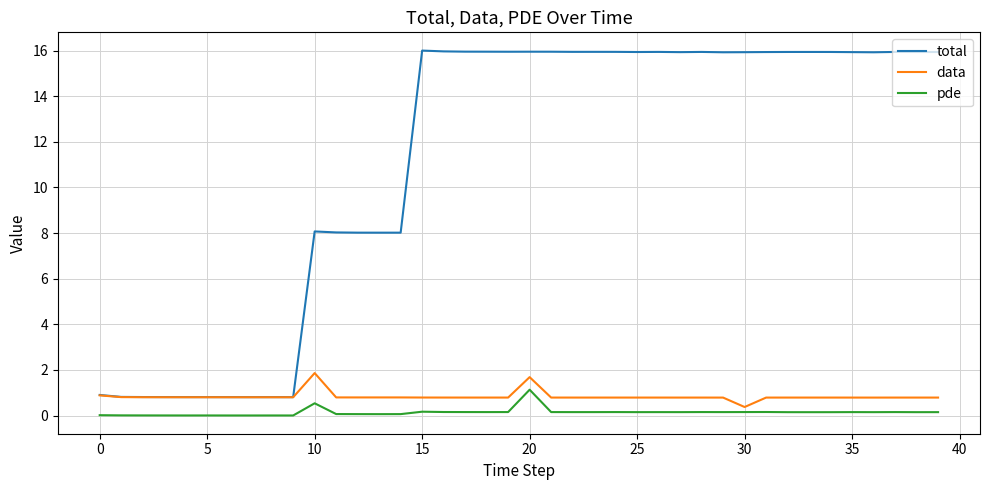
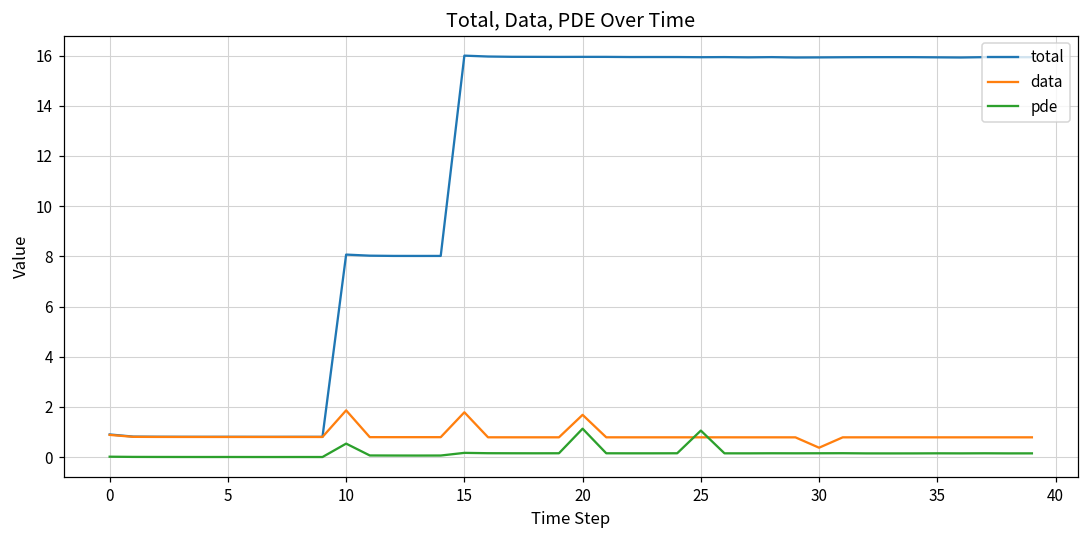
data, 15: 0.8 -> 1.8
pde, 25: 0.2 -> 1.1
